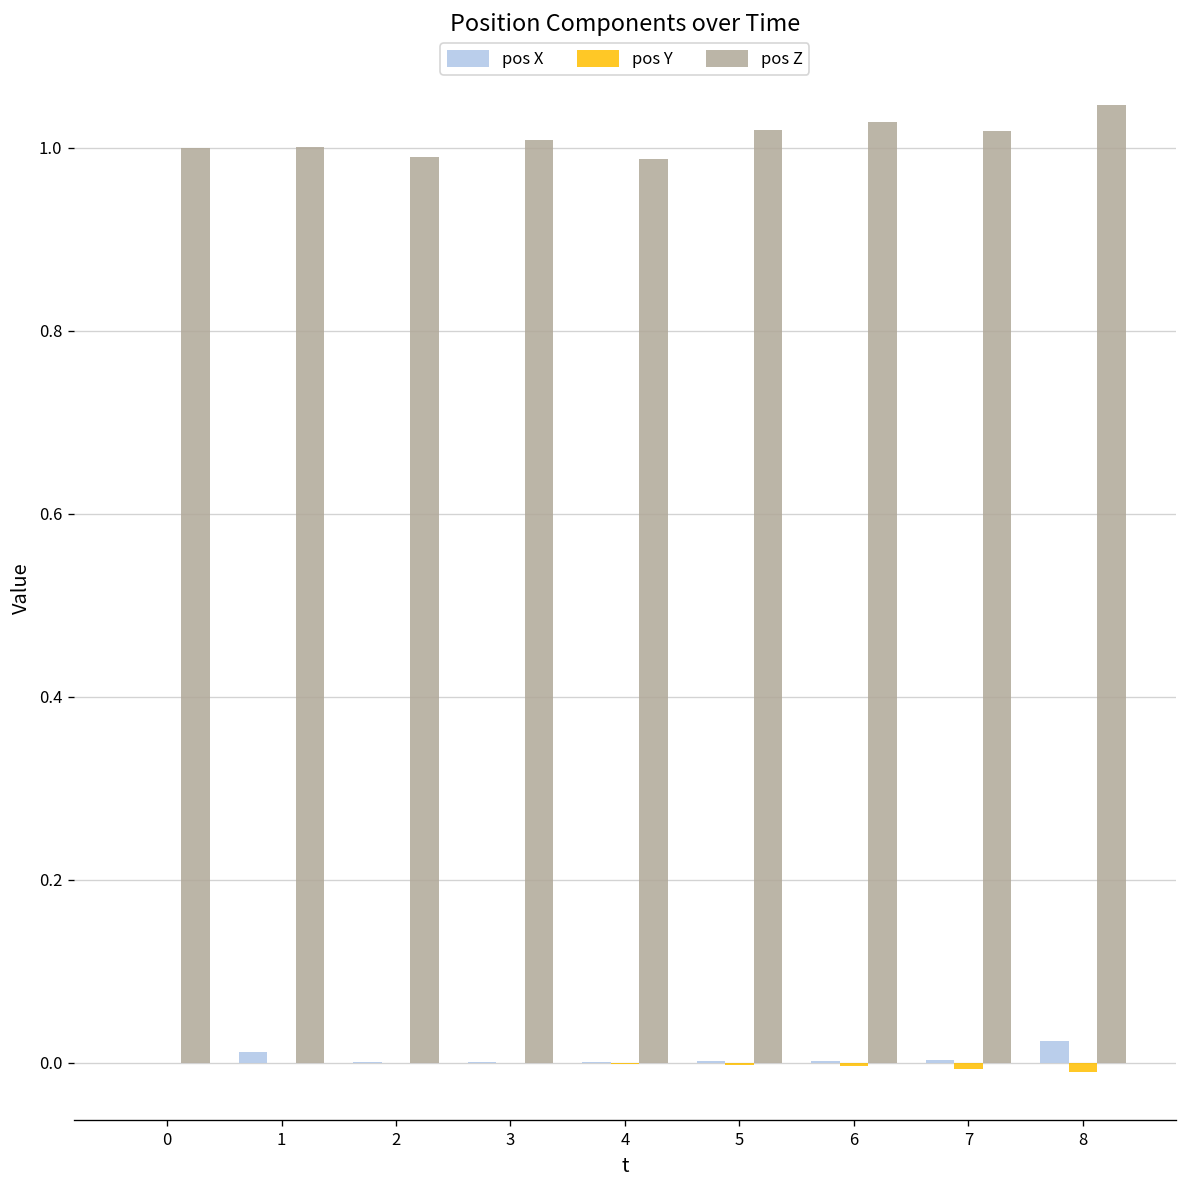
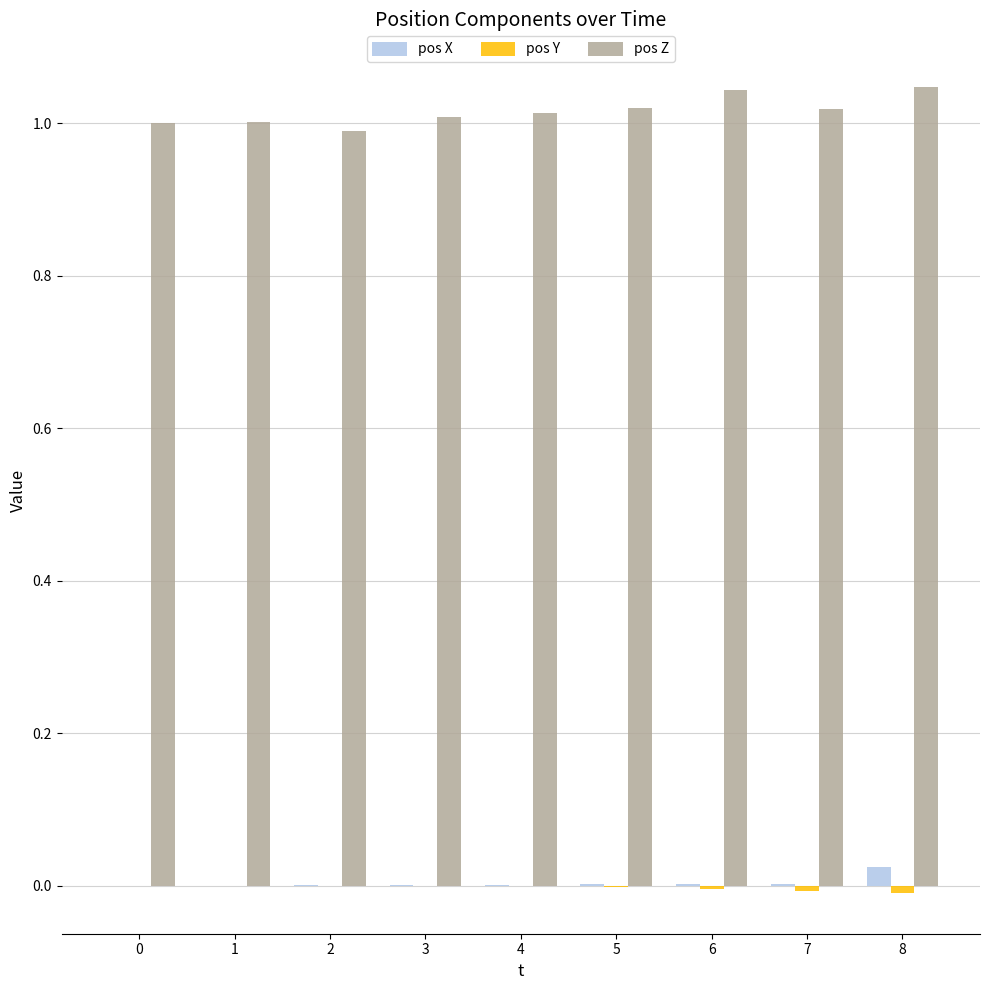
pos X, 1: 0.01 -> 0.00
pos Z, 4: 0.99 -> 1.01
pos Z, 6: 1.03 -> 1.04
